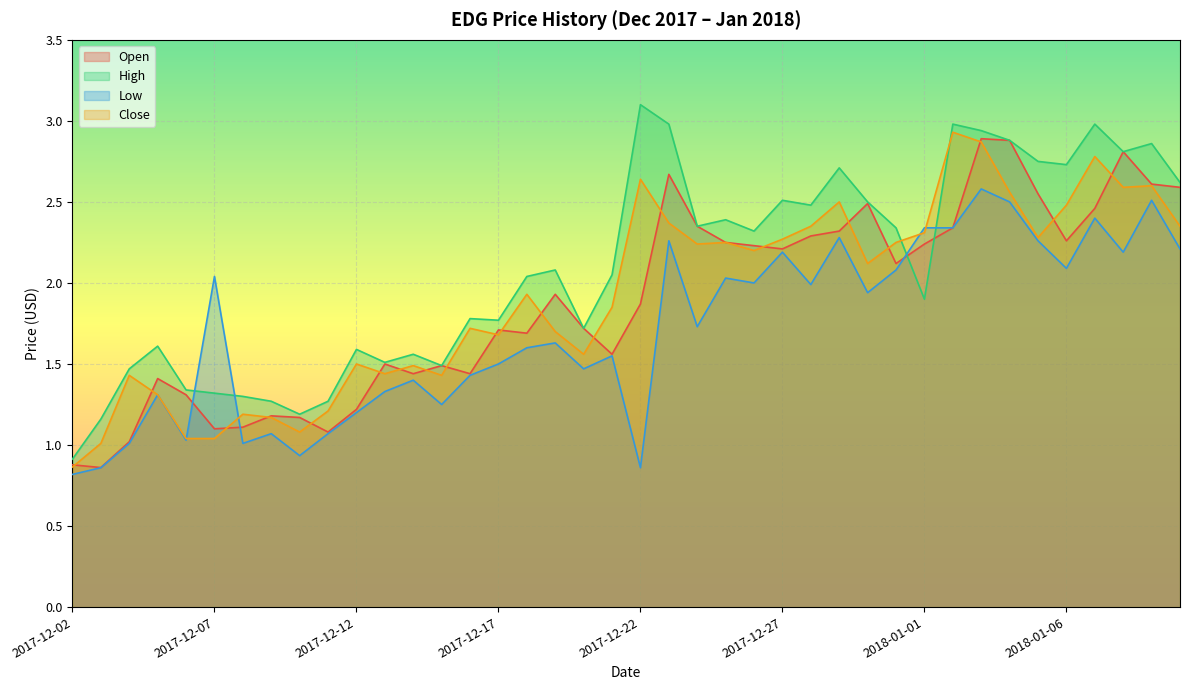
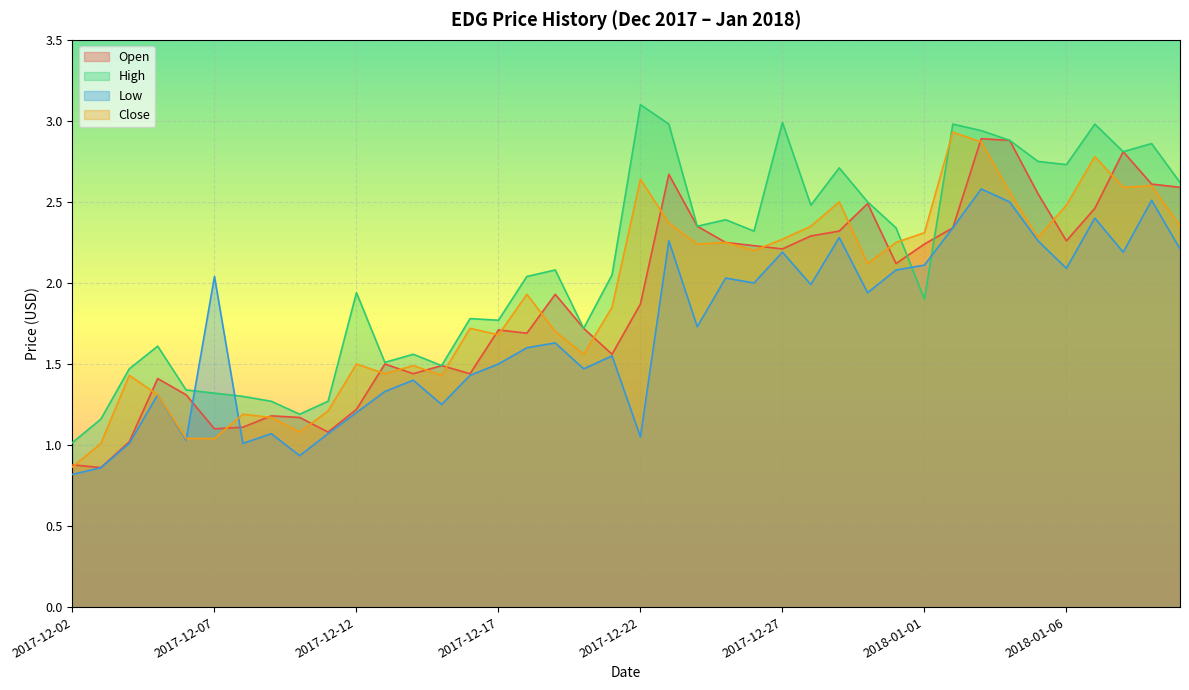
High, 2017-12-02: 0.91 -> 1.02
High, 2017-12-12: 1.59 -> 1.94
Low, 2017-12-22: 0.86 -> 1.05
High, 2017-12-27: 2.51 -> 2.99
Low, 2018-01-01: 2.34 -> 2.11
